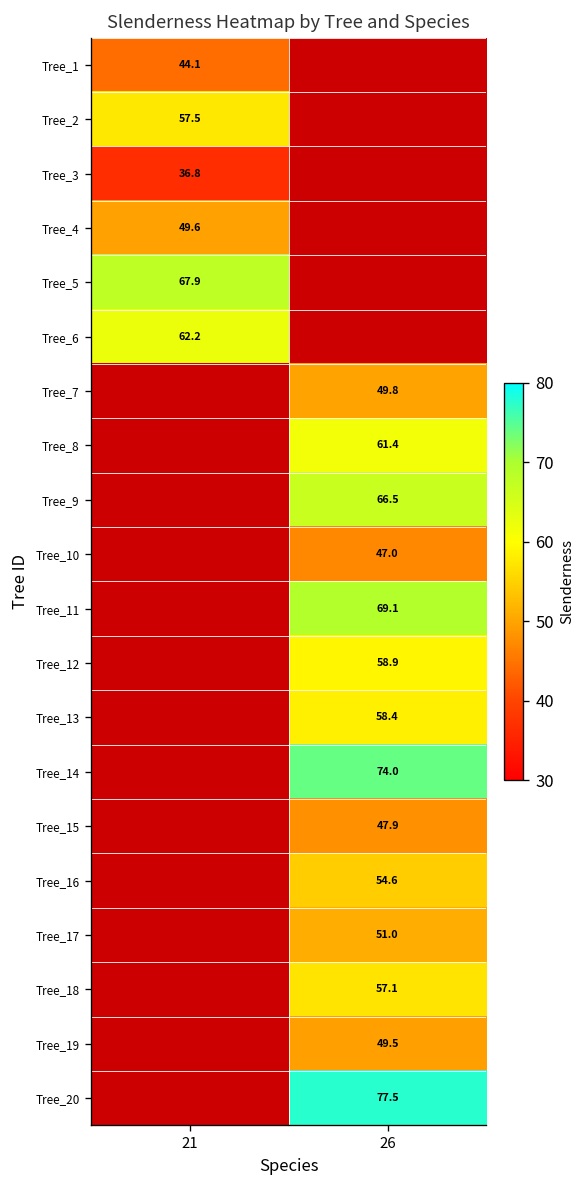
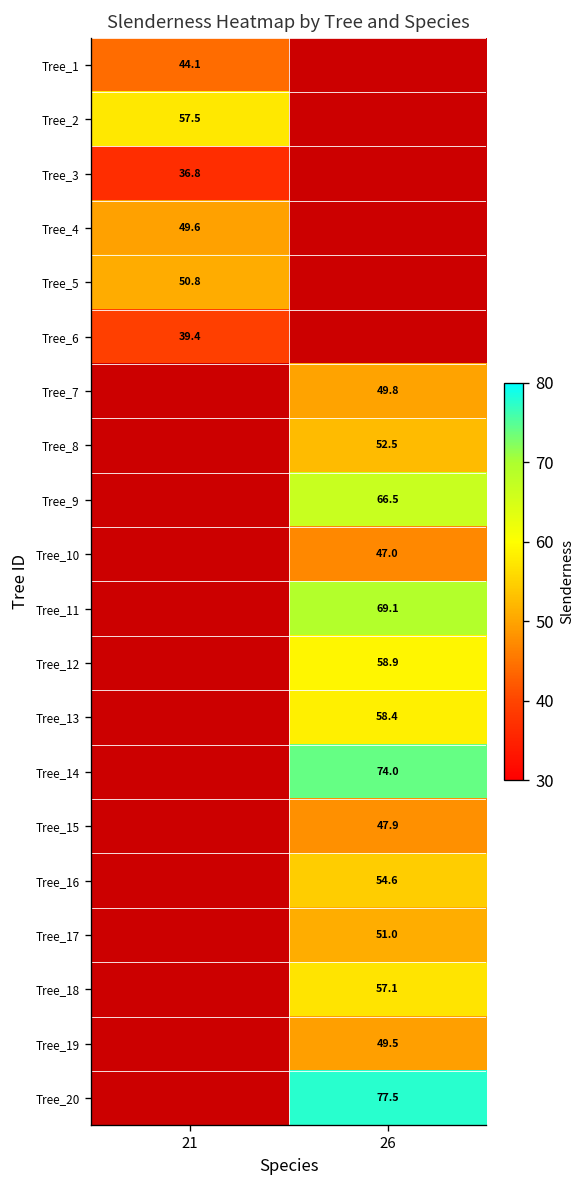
Tree_5, 21: 67.9 -> 50.8
Tree_6, 21: 62.2 -> 39.4
Tree_8, 26: 61.4 -> 52.5
